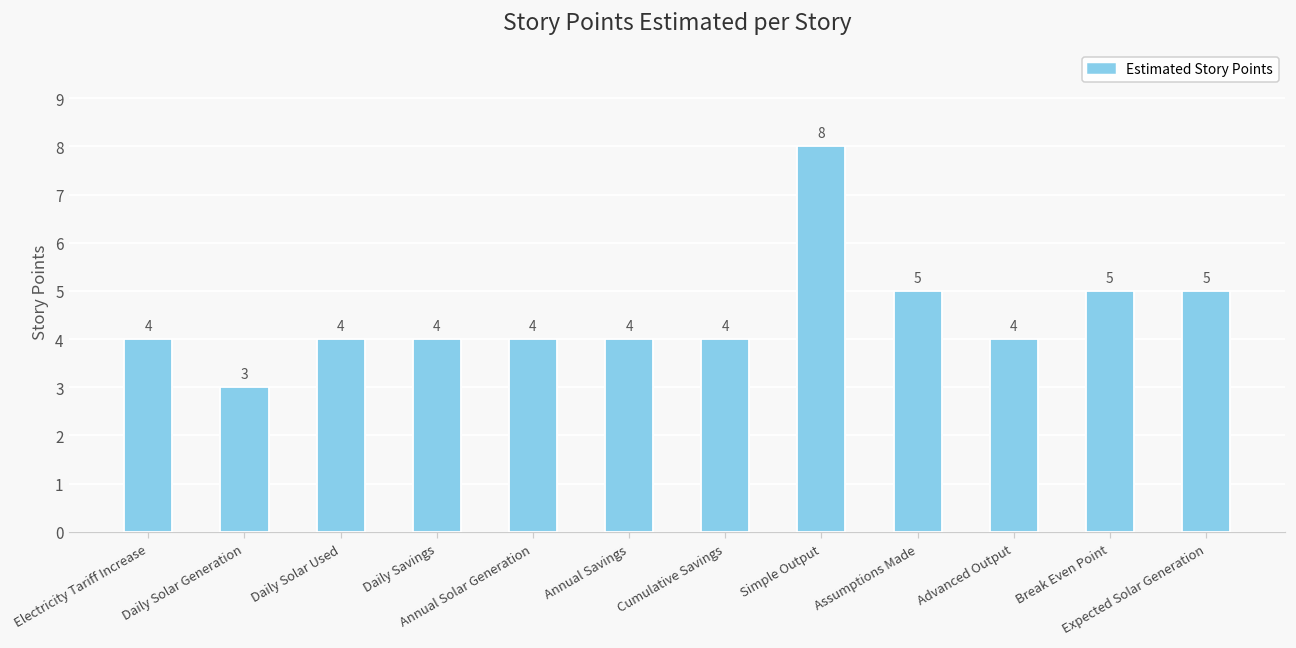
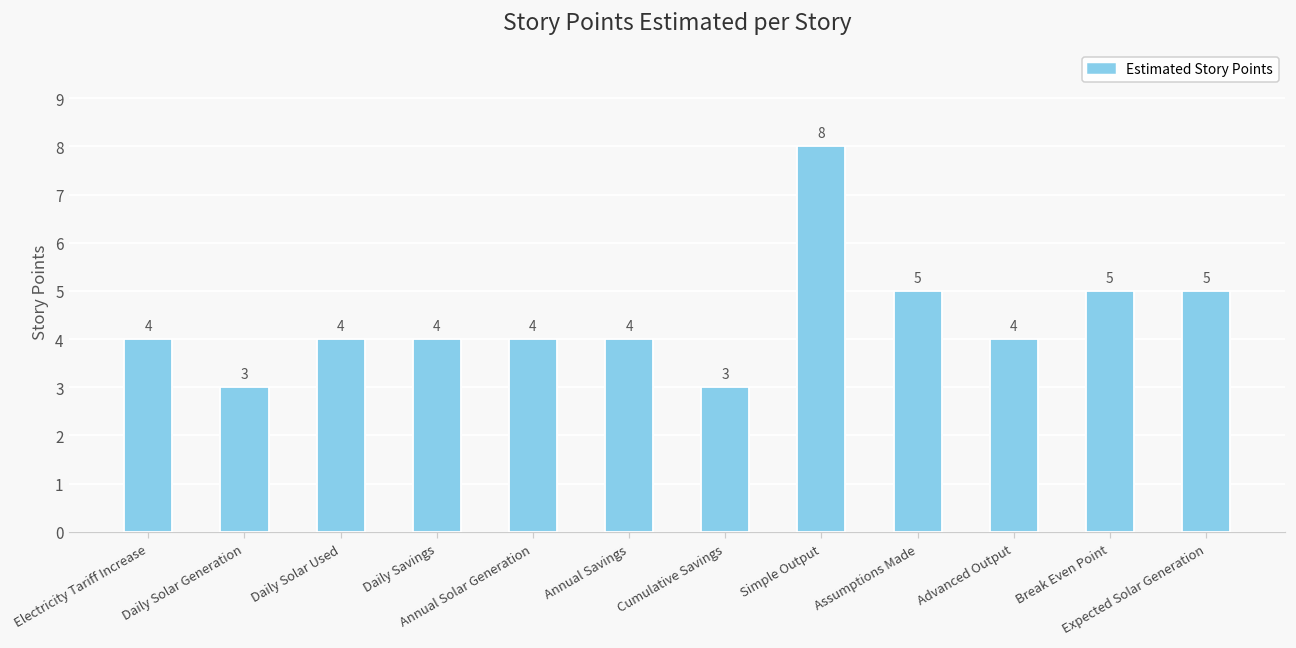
Cumulative Savings: 4 -> 3
